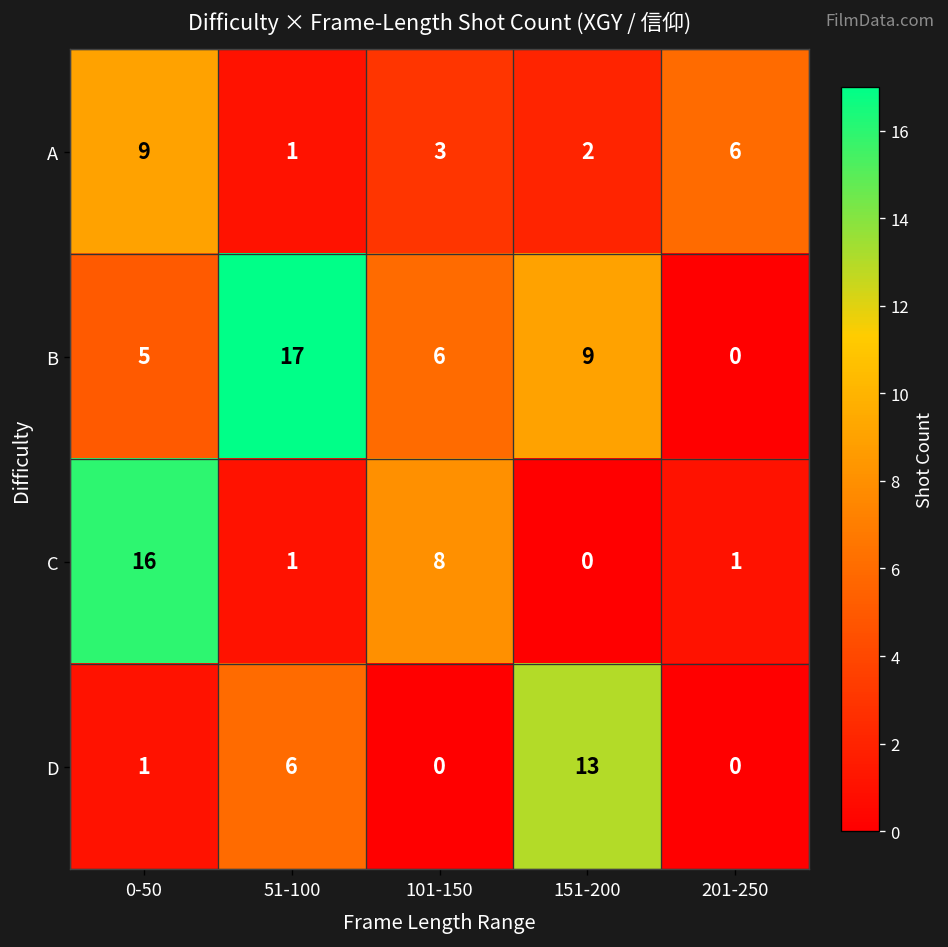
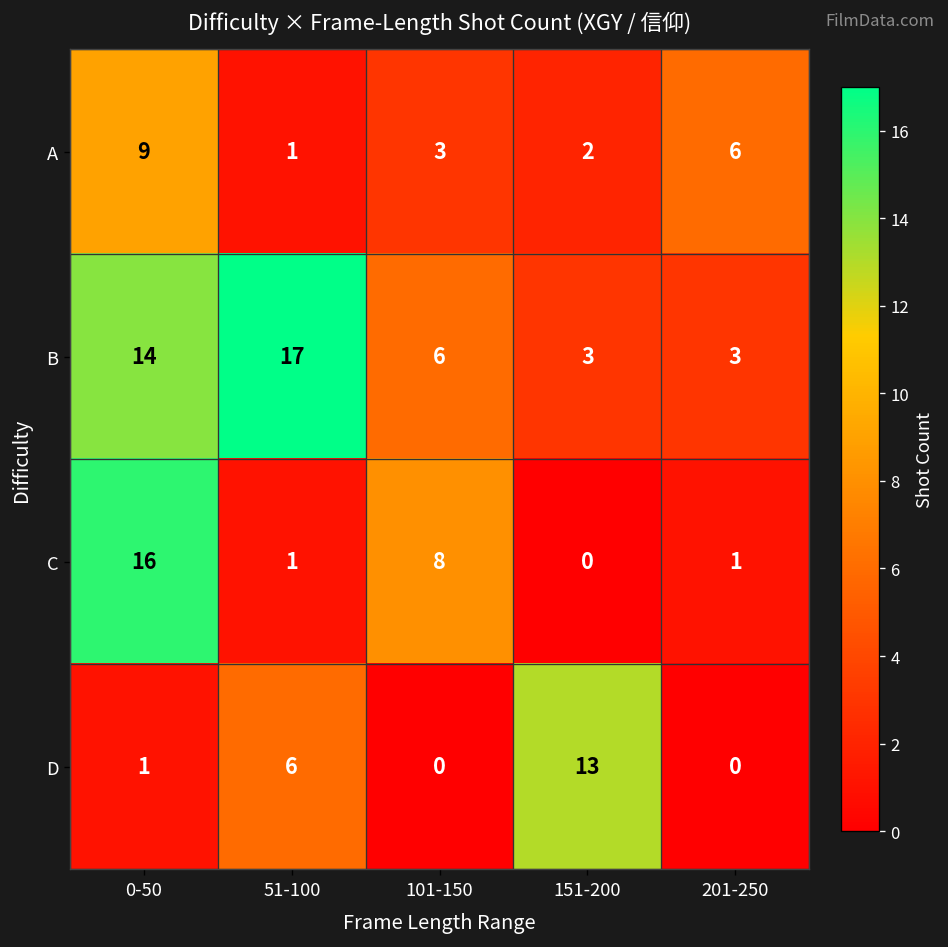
B, 0-50: 5 -> 14
B, 151-200: 9 -> 3
B, 201-250: 0 -> 3
